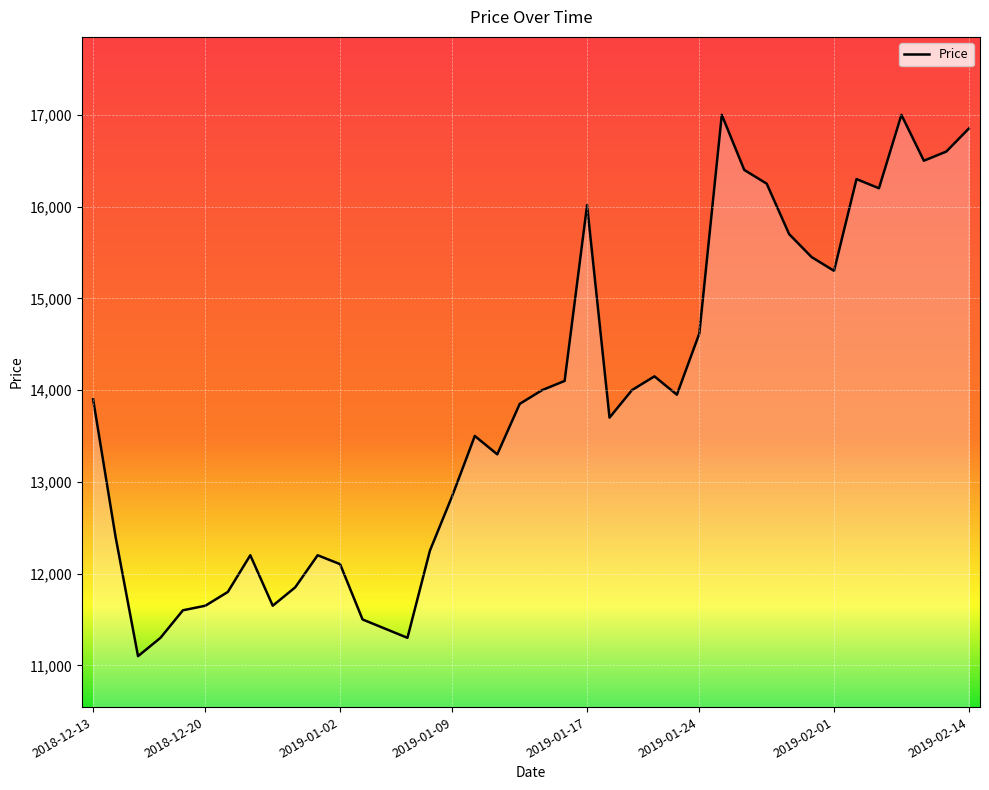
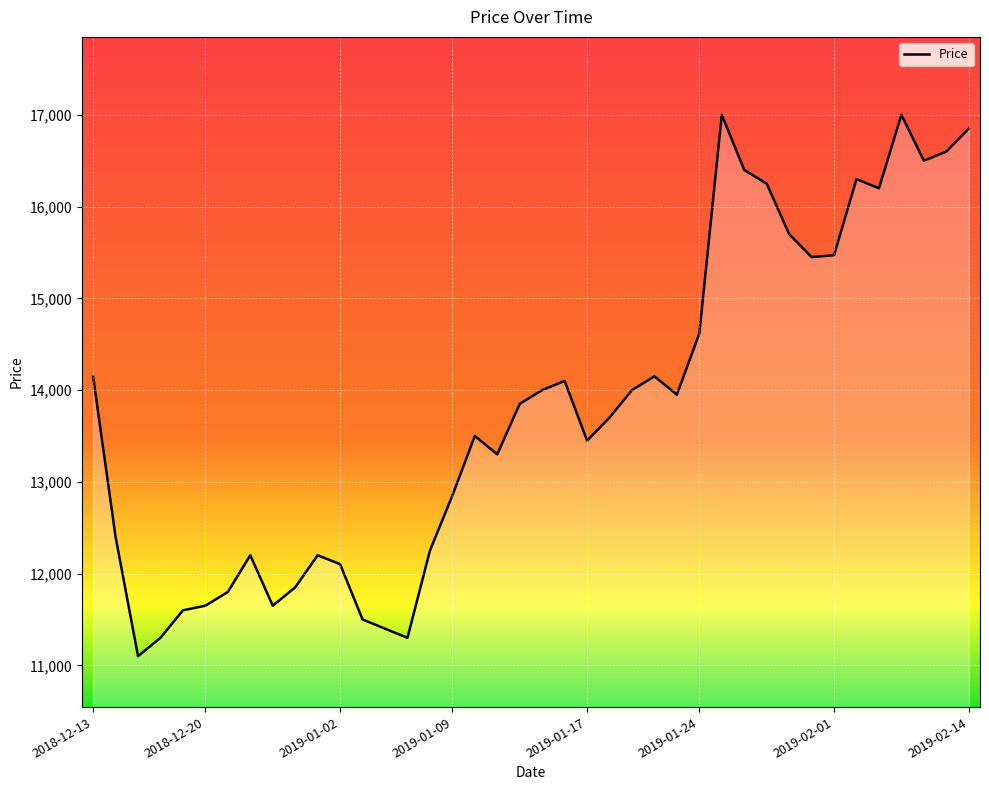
2018-12-13: 13,900 -> 14,100
2019-01-17: 16,000 -> 13,500
2019-02-01: 15,300 -> 15,500
